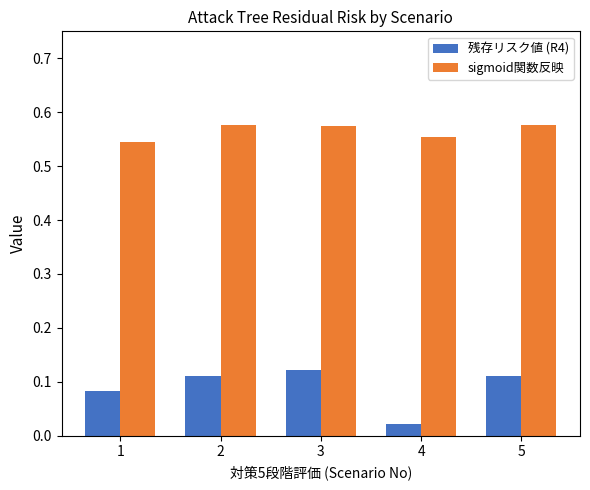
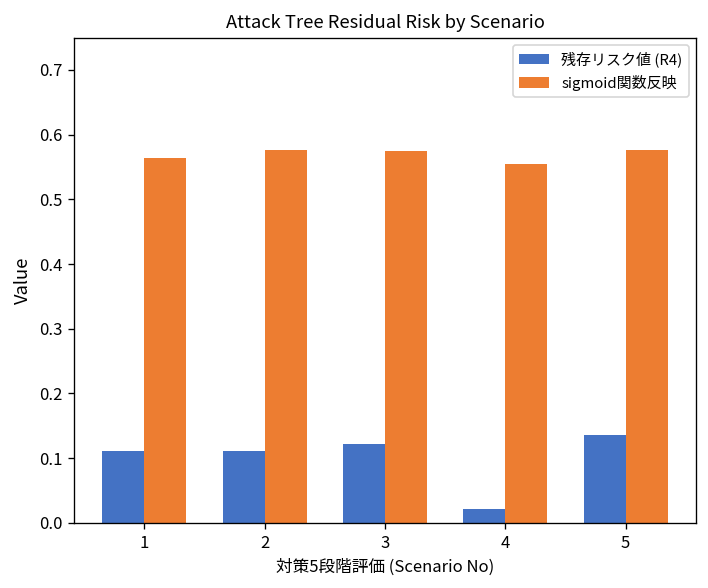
残存リスク値 (R4), 1: 0.08 -> 0.11
sigmoid関数反映, 1: 0.55 -> 0.56
残存リスク値 (R4), 5: 0.11 -> 0.14
